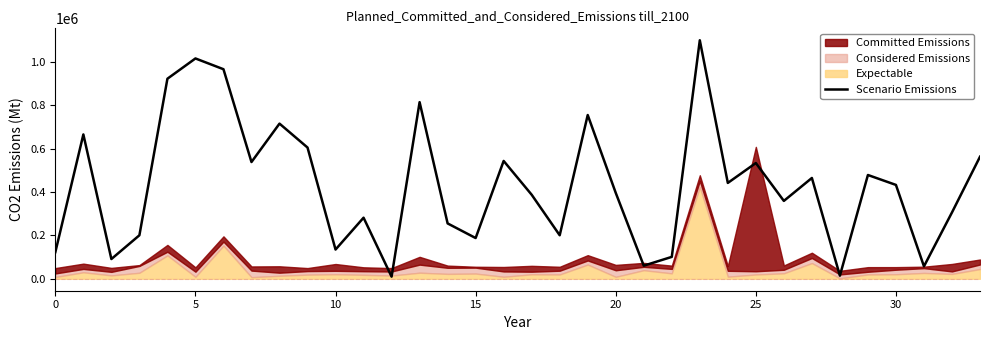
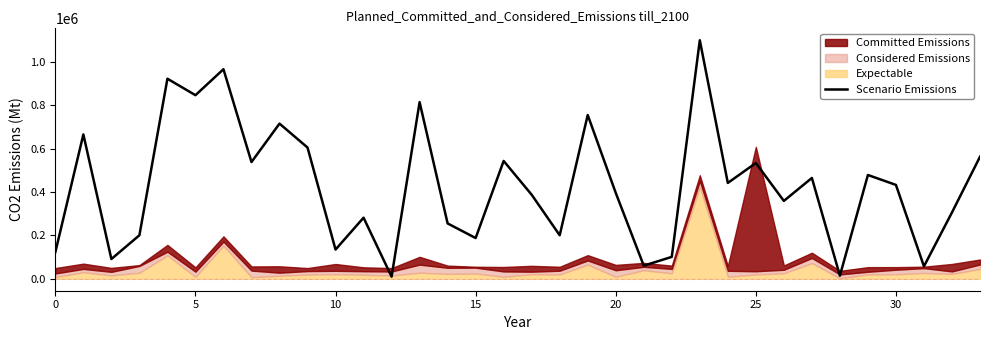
Scenario Emissions, 5: 1020000 -> 850000
